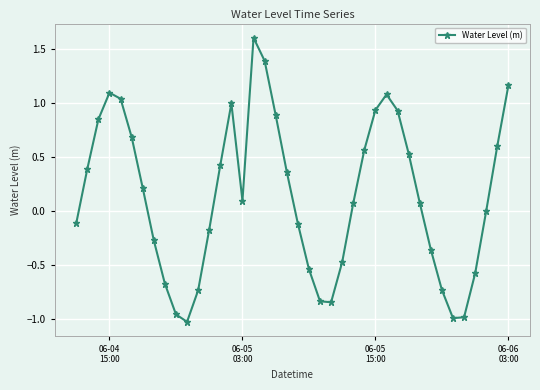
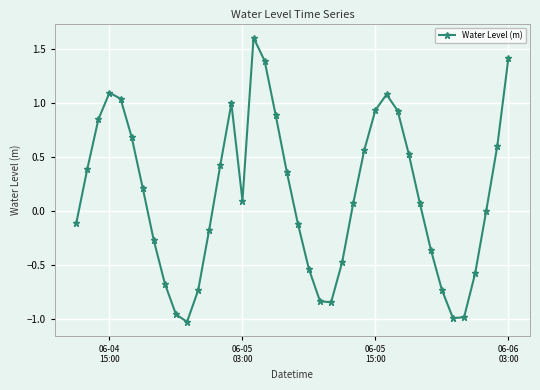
06-06 03:00: 1.16 -> 1.41
